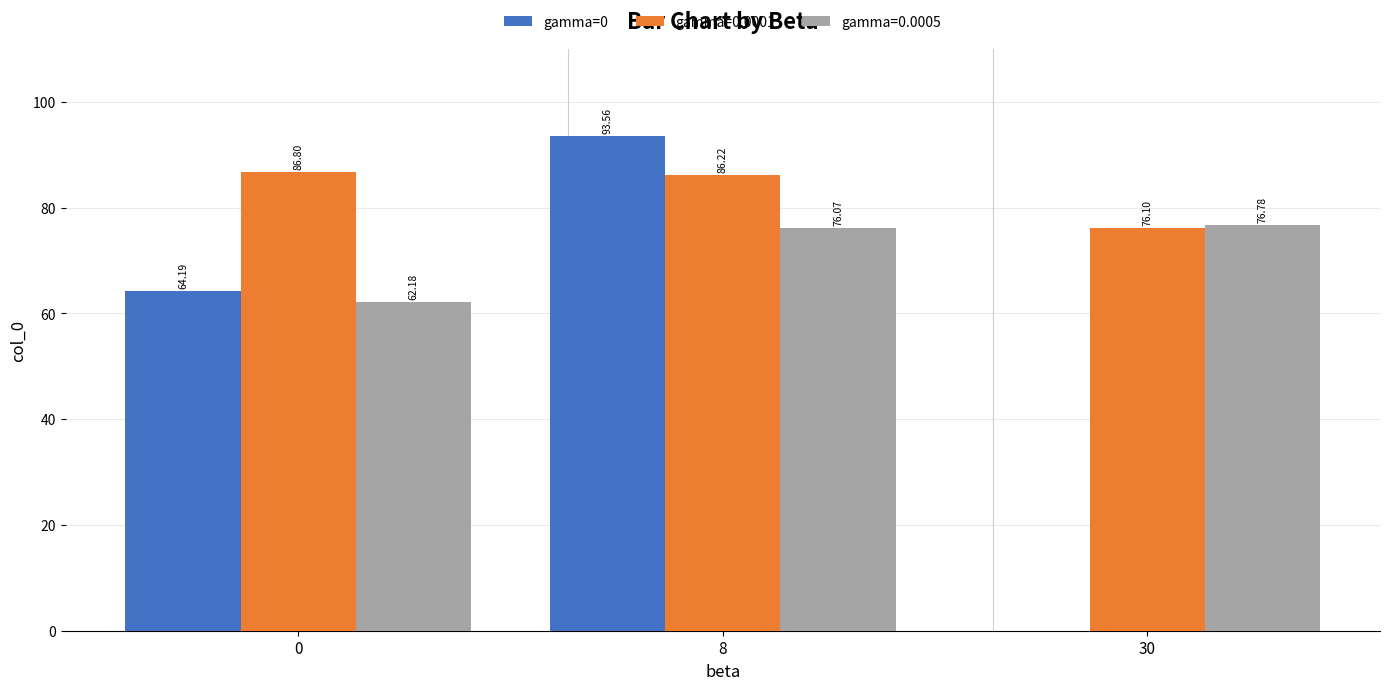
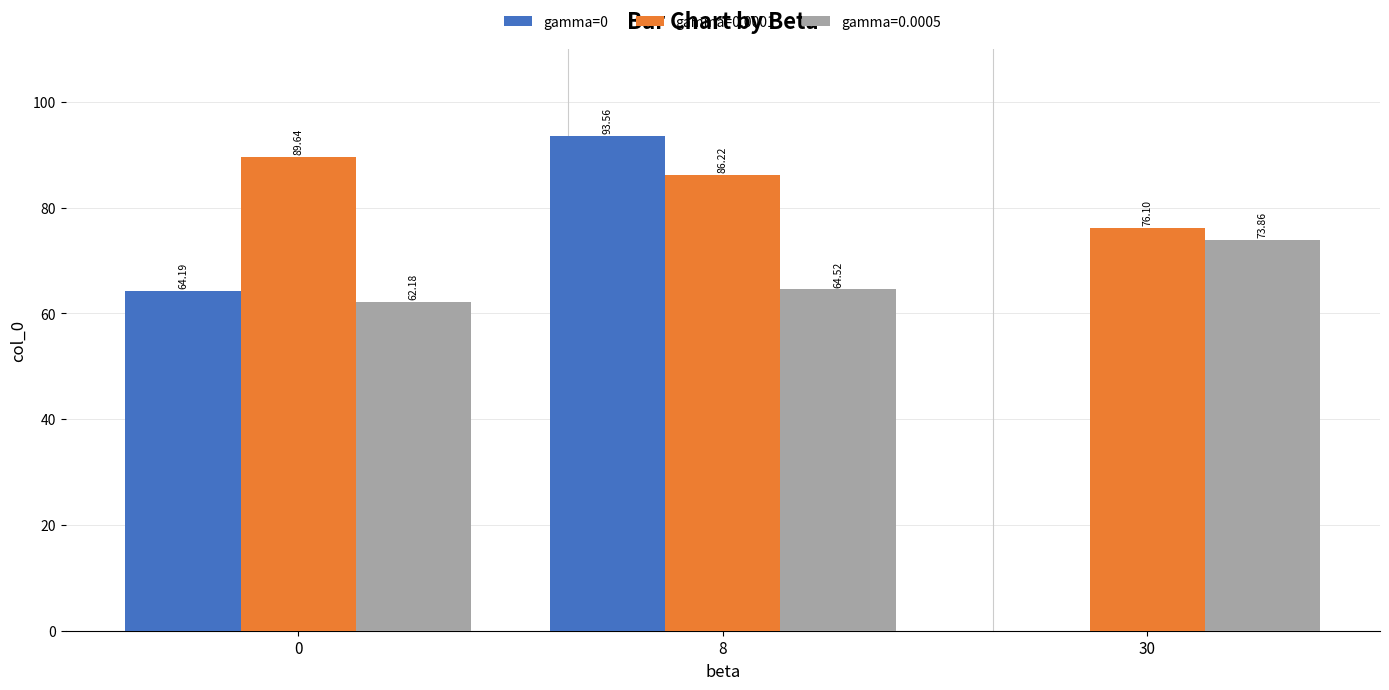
gamma=0.0001, 0: 86.80 -> 89.64
gamma=0.0005, 8: 76.07 -> 64.52
gamma=0.0005, 30: 76.78 -> 73.86
